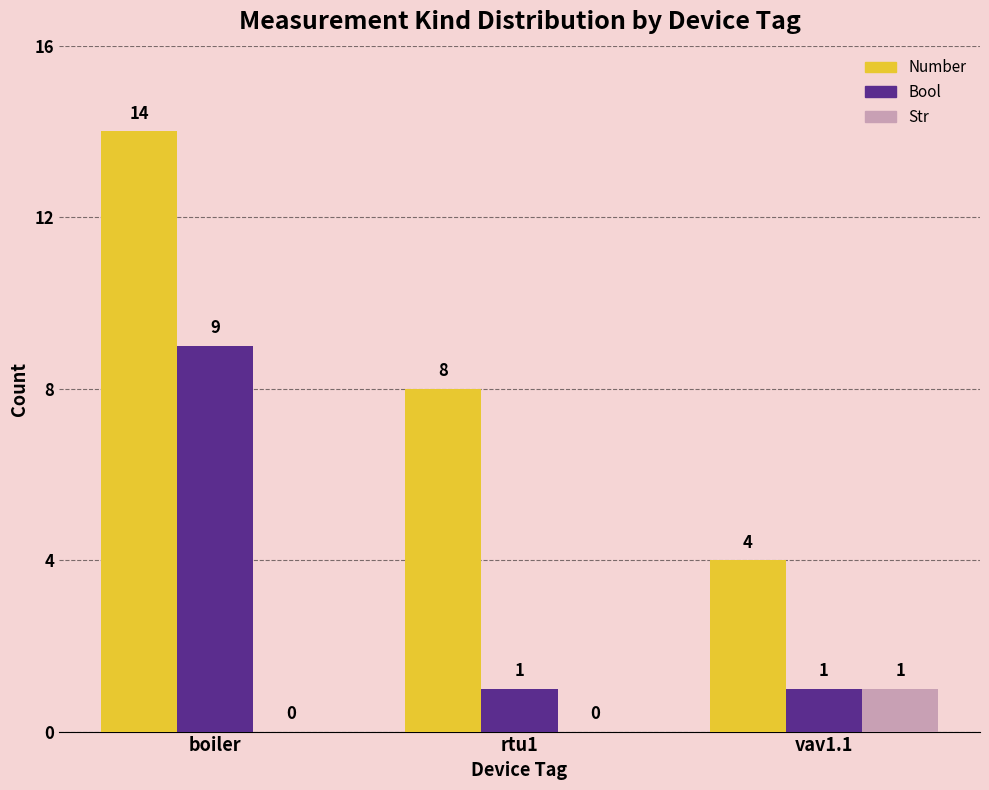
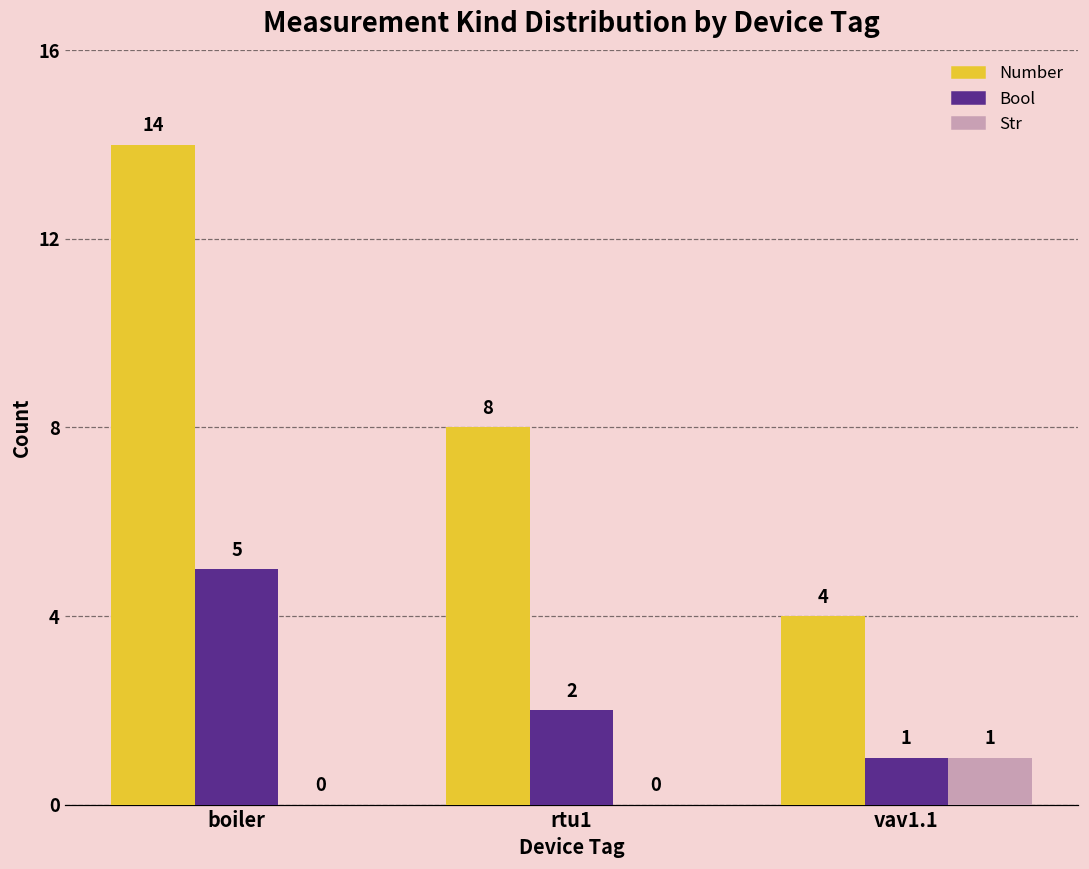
Bool, boiler: 9 -> 5
Bool, rtu1: 1 -> 2
